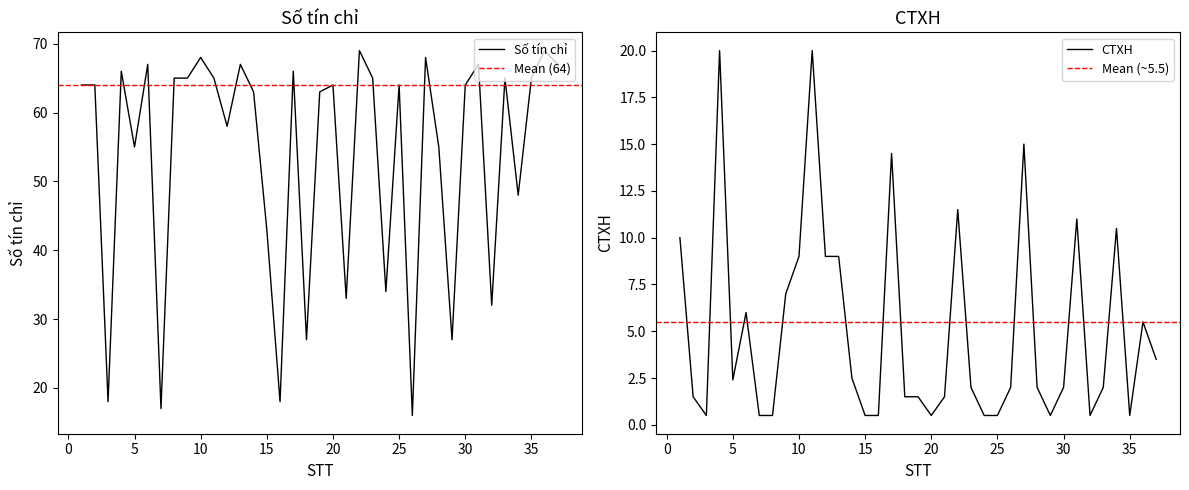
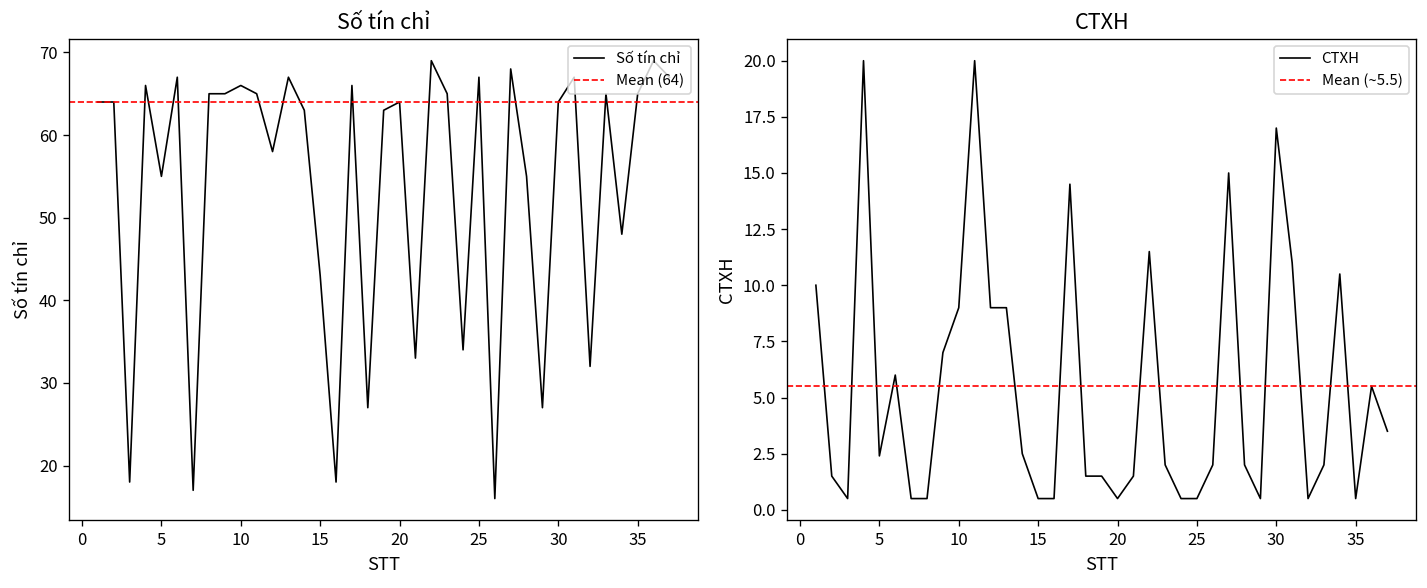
Số tín chỉ, 10: 68 -> 66
Số tín chỉ, 25: 64 -> 67
CTXH, 30: 2 -> 17
